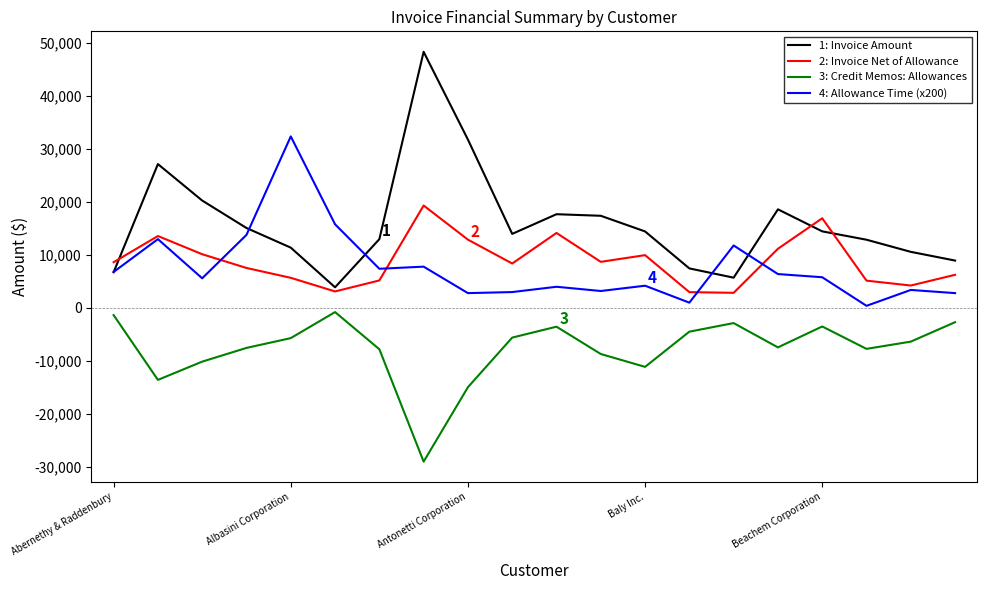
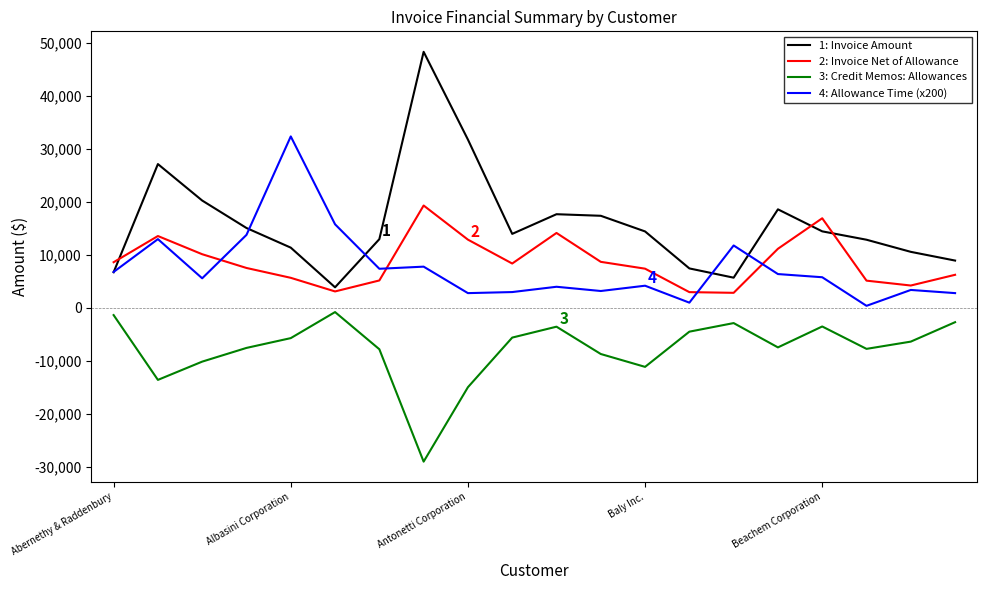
2: Invoice Net of Allowance, Baly Inc.: 10,000 -> 7,000
